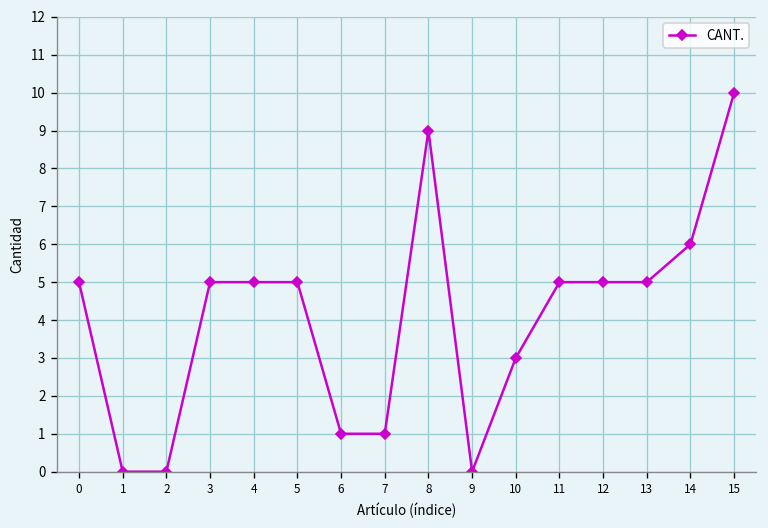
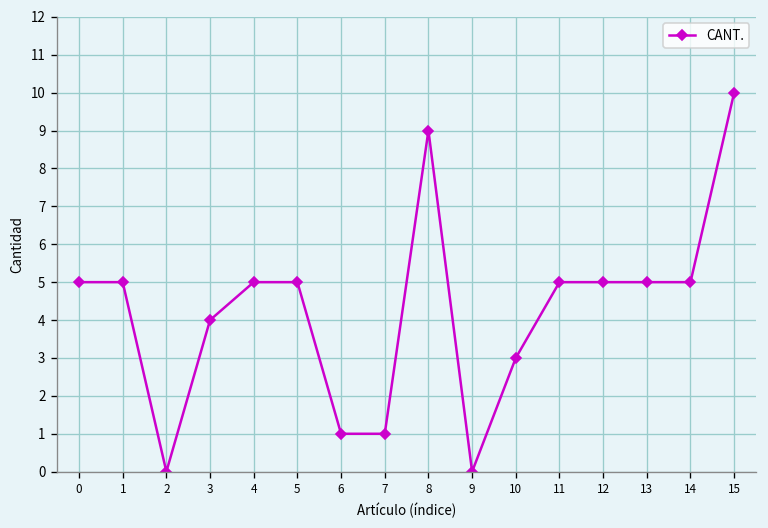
1: 0 -> 5
3: 5 -> 4
14: 6 -> 5
